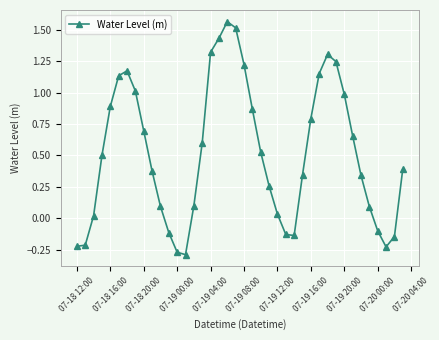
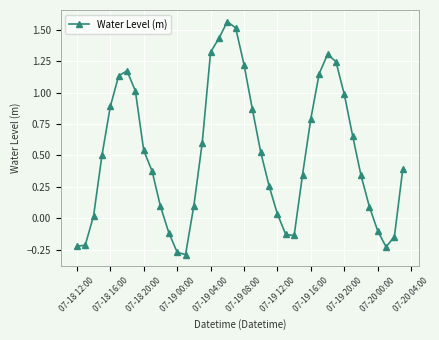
07-18 20:00: 0.70 -> 0.54
